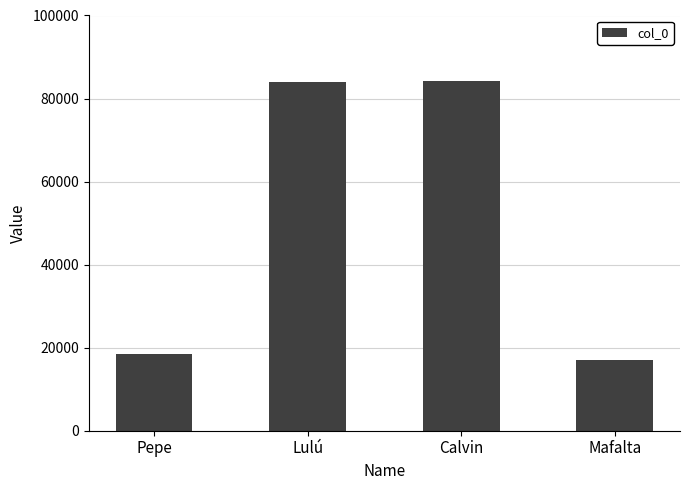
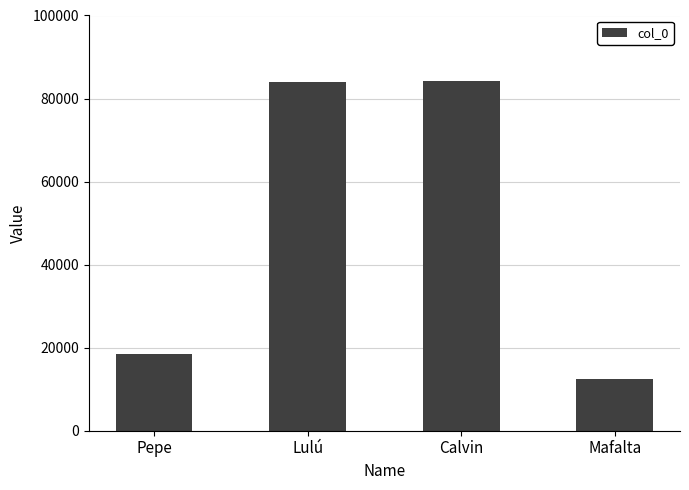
Mafalta: 17000 -> 12000
